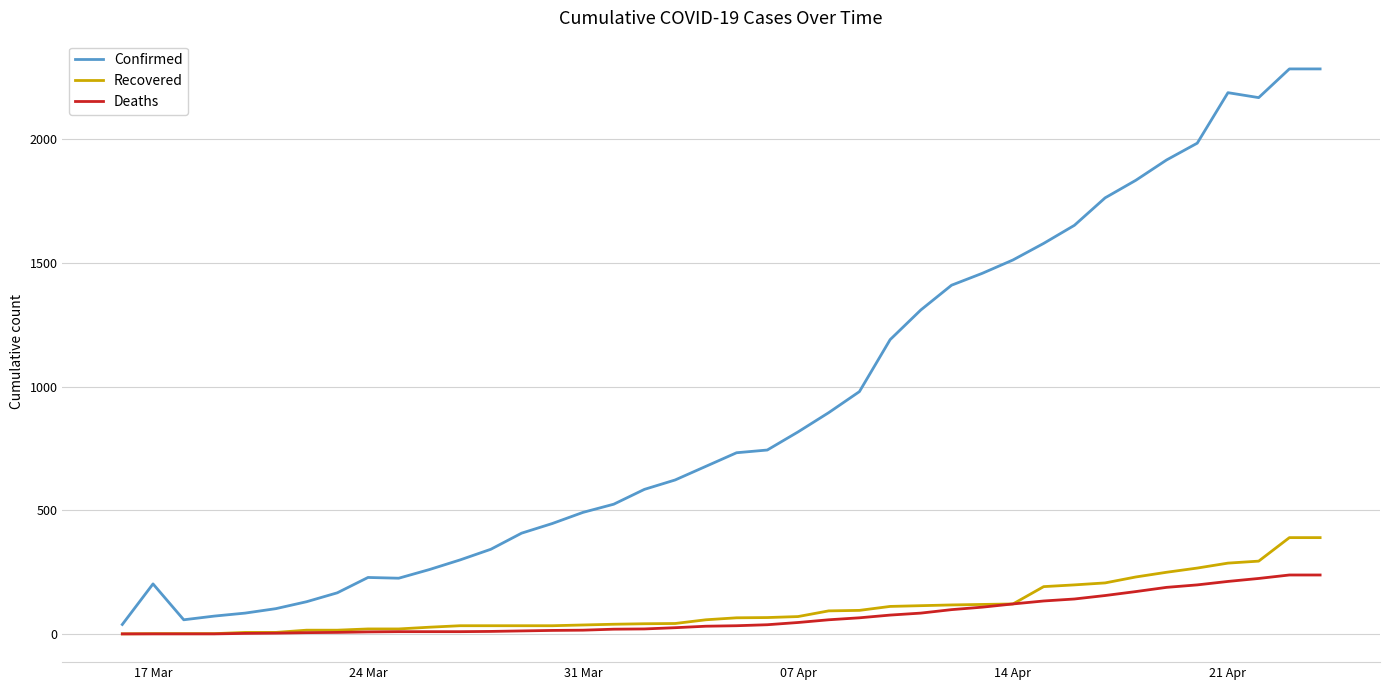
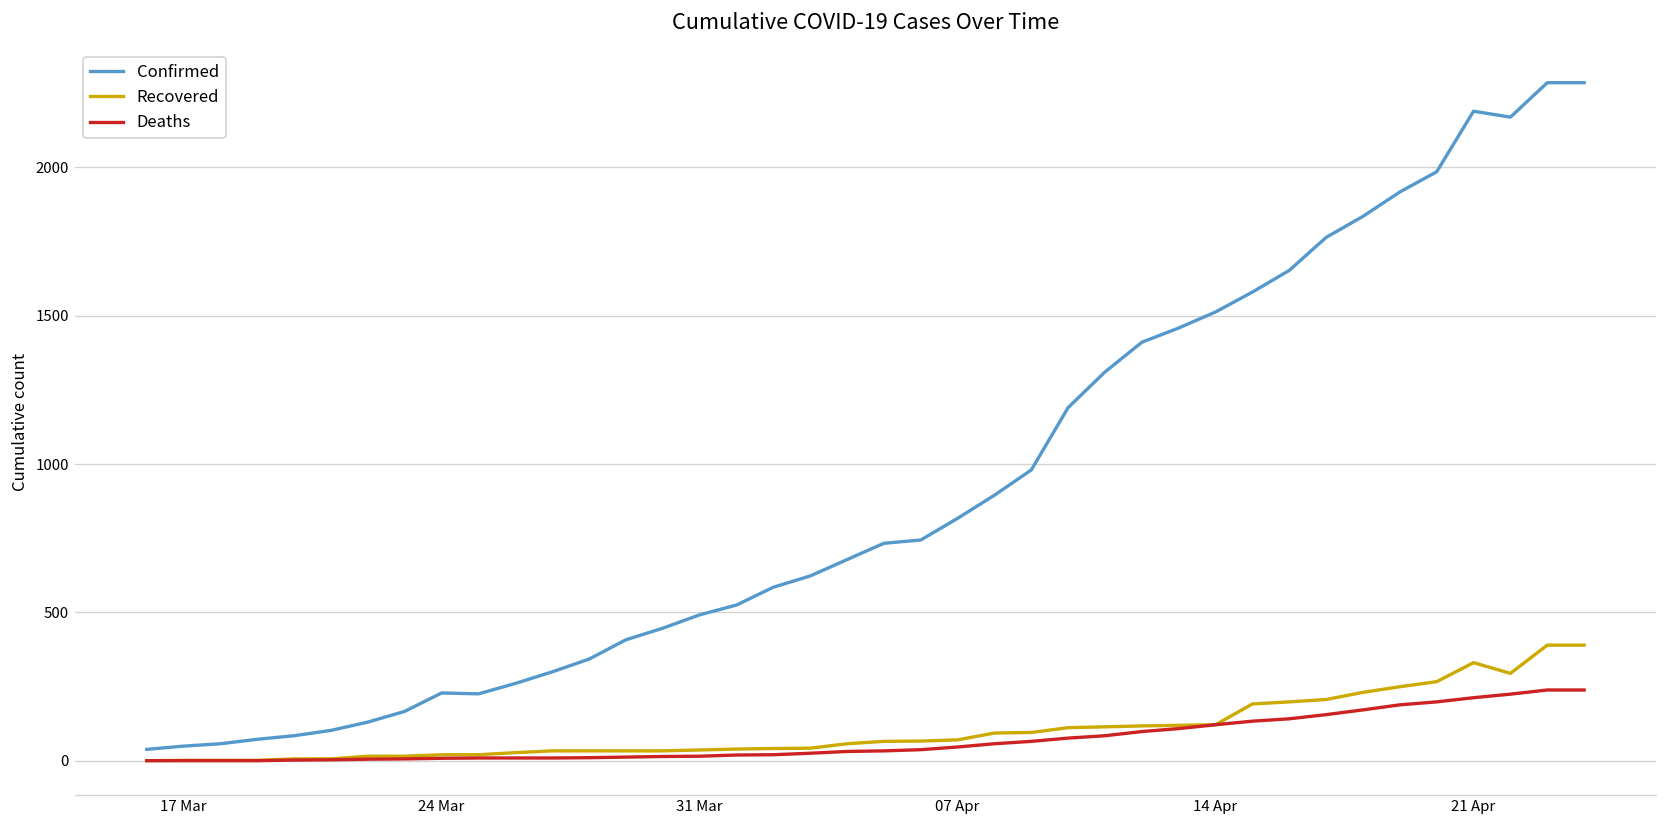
Confirmed, 17 Mar: 200 -> 50
Recovered, 21 Apr: 290 -> 330
